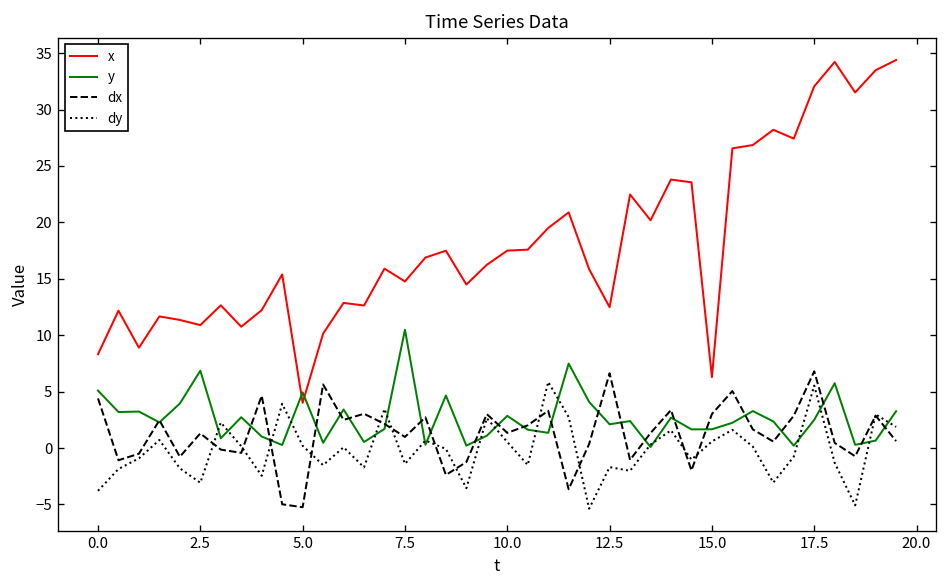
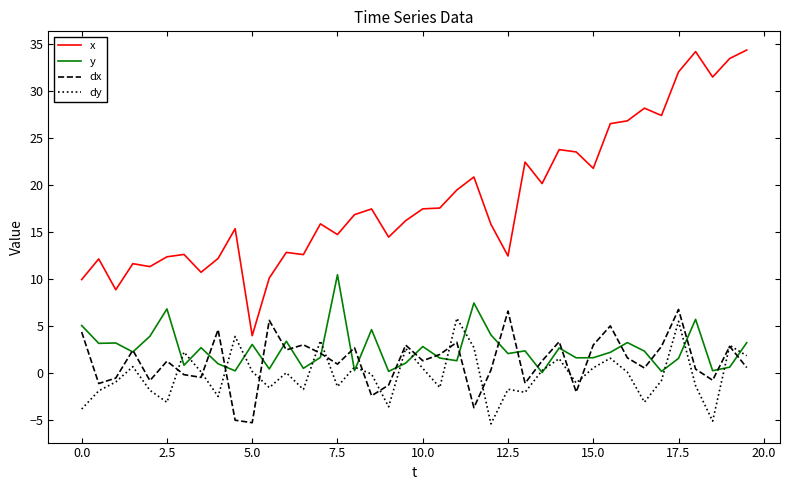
x, 0.0: 8 -> 10
x, 2.5: 11 -> 12
y, 5.0: 5 -> 3
x, 15.0: 6 -> 22
y, 17.5: 2.5 -> 1.6
